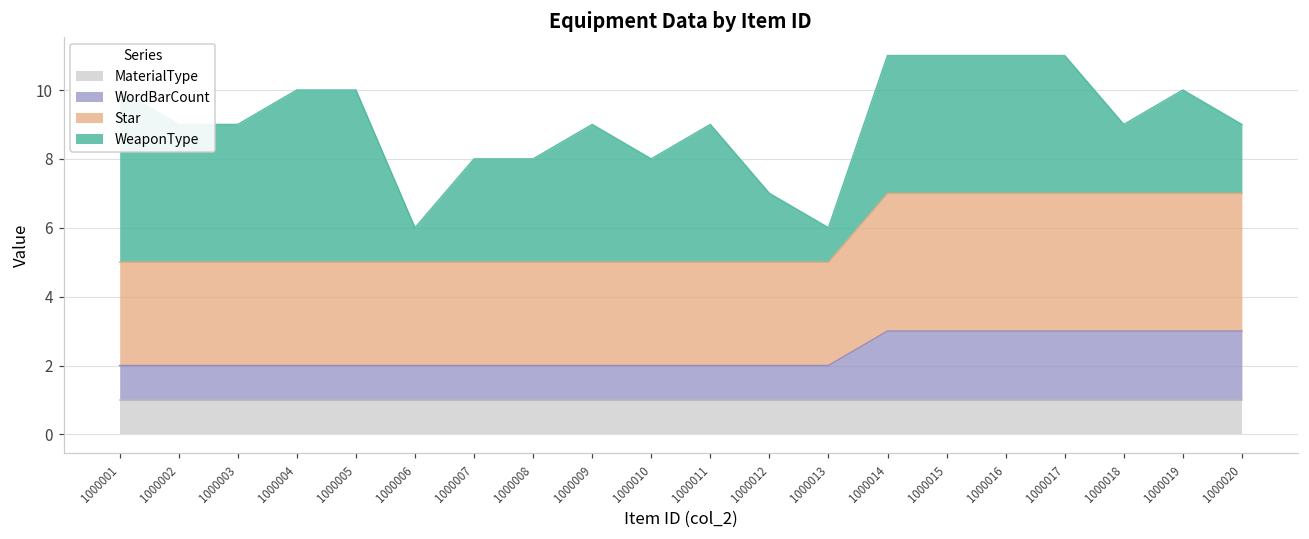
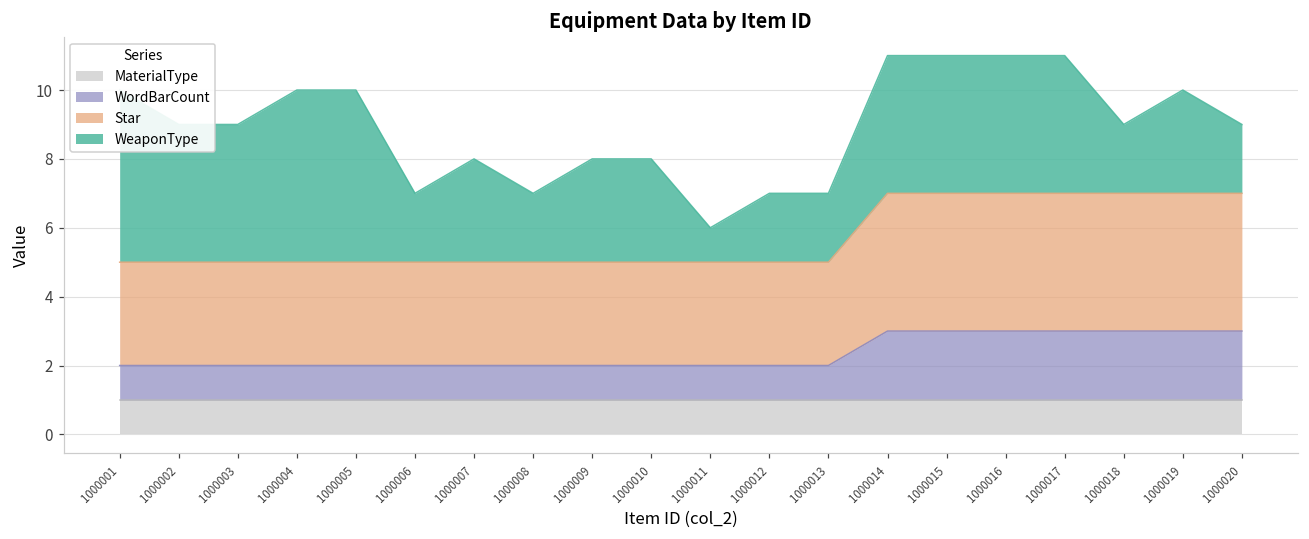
WeaponType, 1000006: 1 -> 2
WeaponType, 1000008: 3 -> 2
WeaponType, 1000009: 4 -> 3
WeaponType, 1000011: 4 -> 1
WeaponType, 1000013: 1 -> 2
